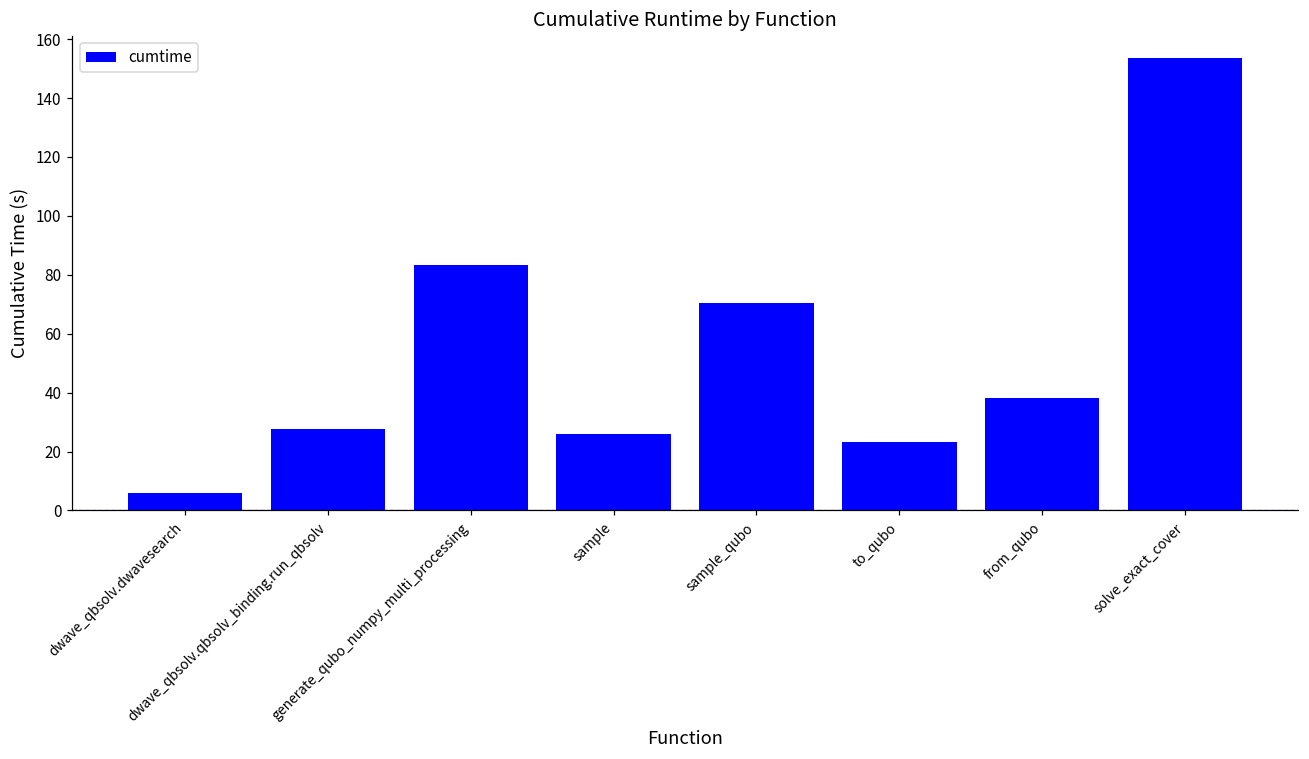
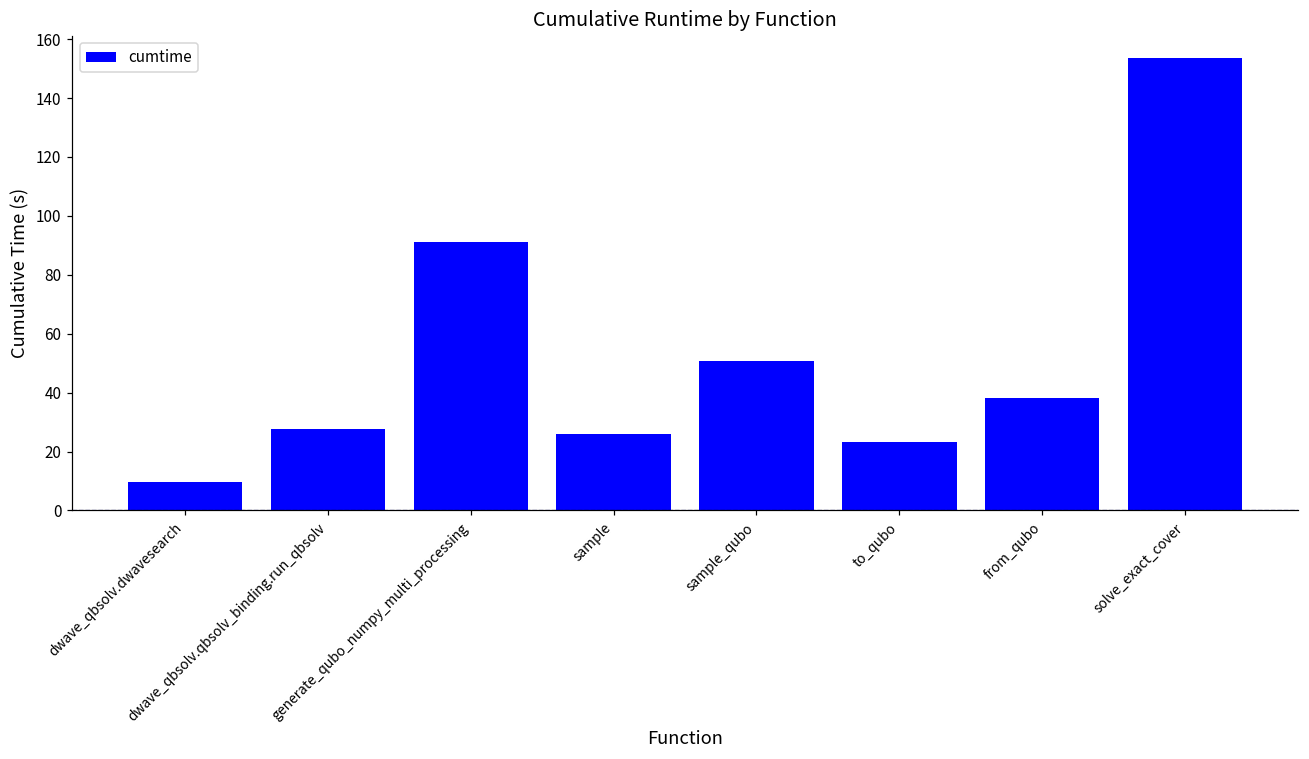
dwave_qbsolv.dwavesearch: 6 -> 10
generate_qubo_numpy_multi_processing: 83 -> 91
sample_qubo: 70 -> 51
